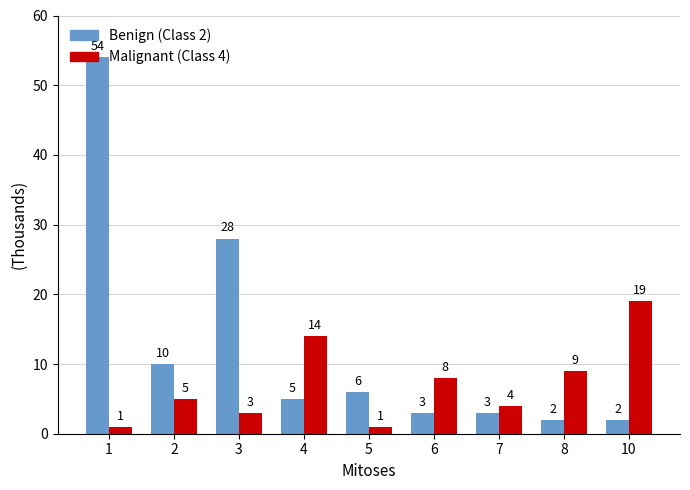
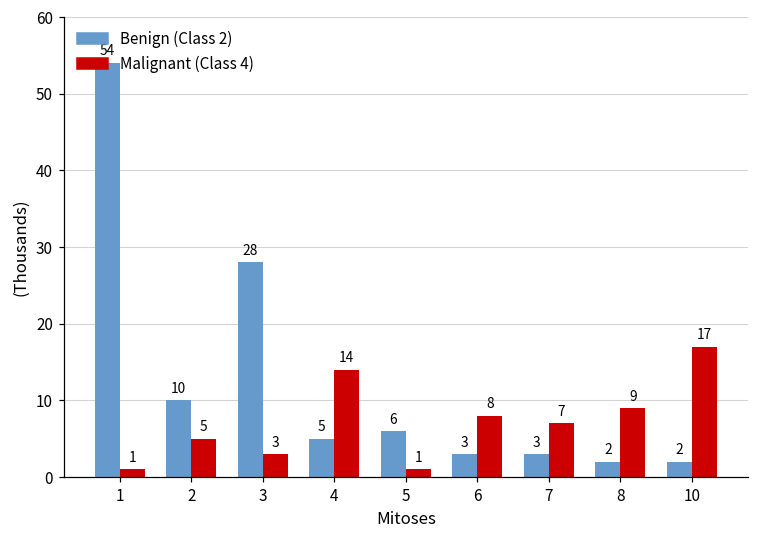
Malignant (Class 4), 7: 4 -> 7
Malignant (Class 4), 10: 19 -> 17
